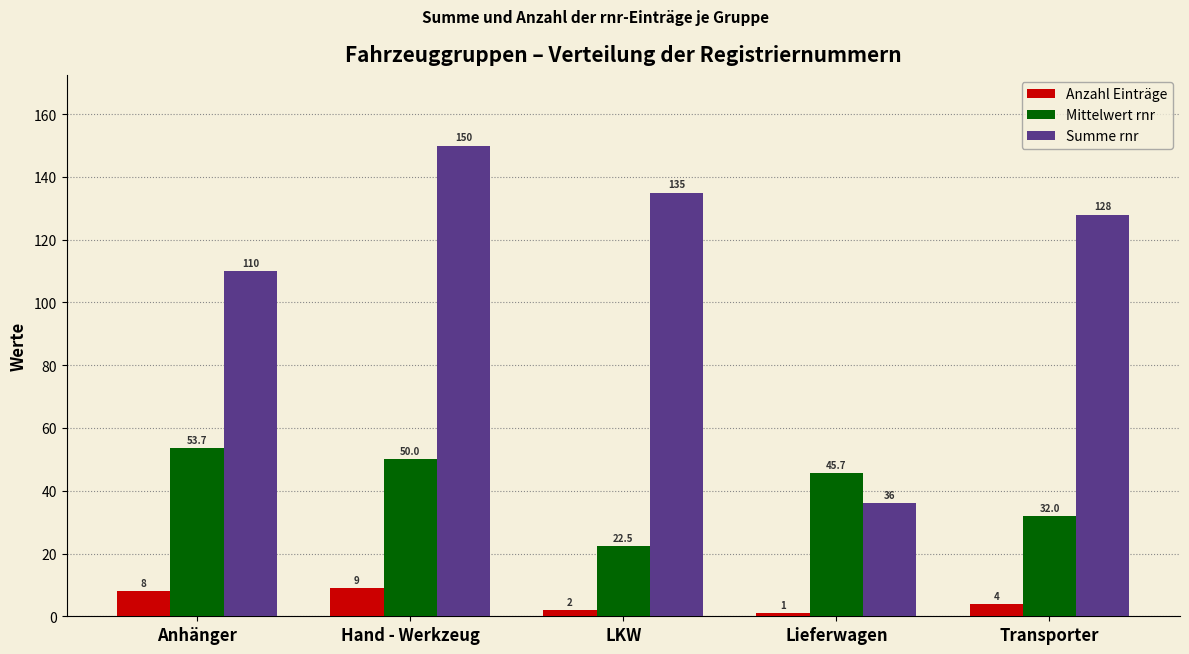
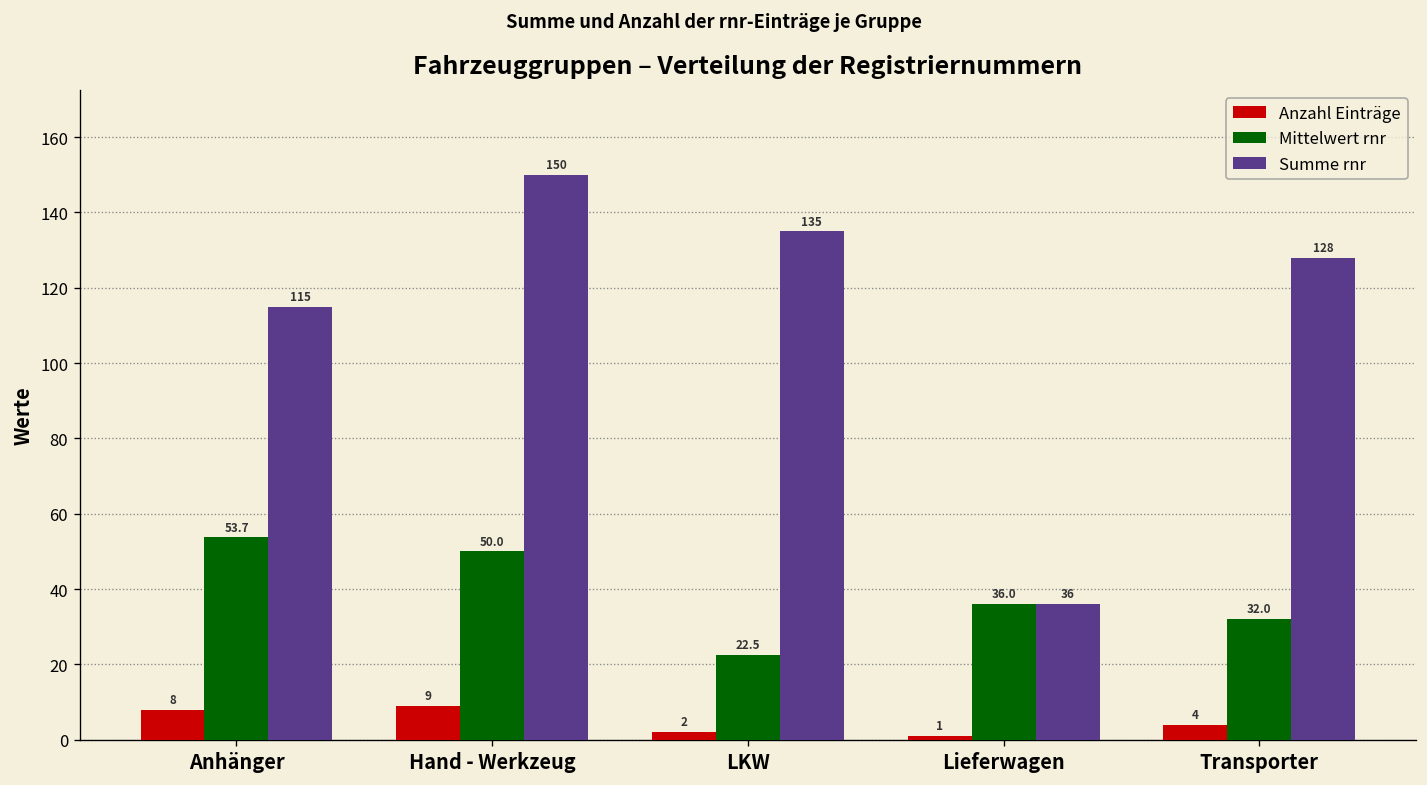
Summe rnr, Anhänger: 110 -> 115
Mittelwert rnr, Lieferwagen: 45.7 -> 36.0
